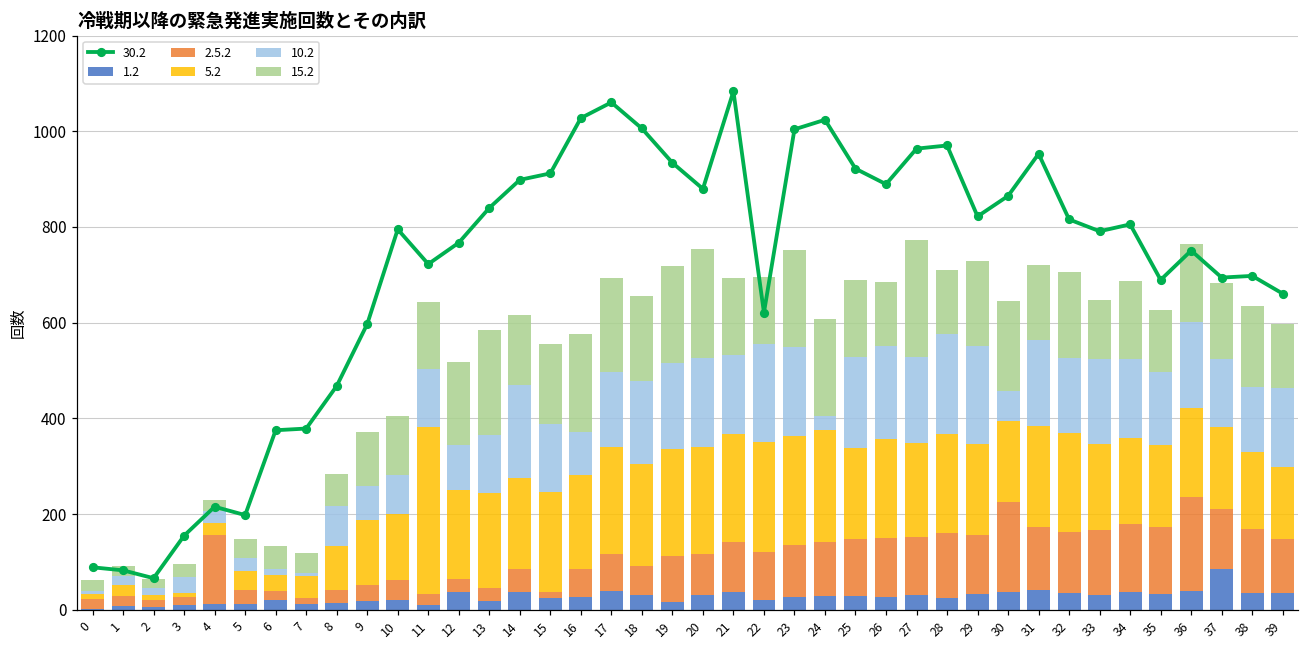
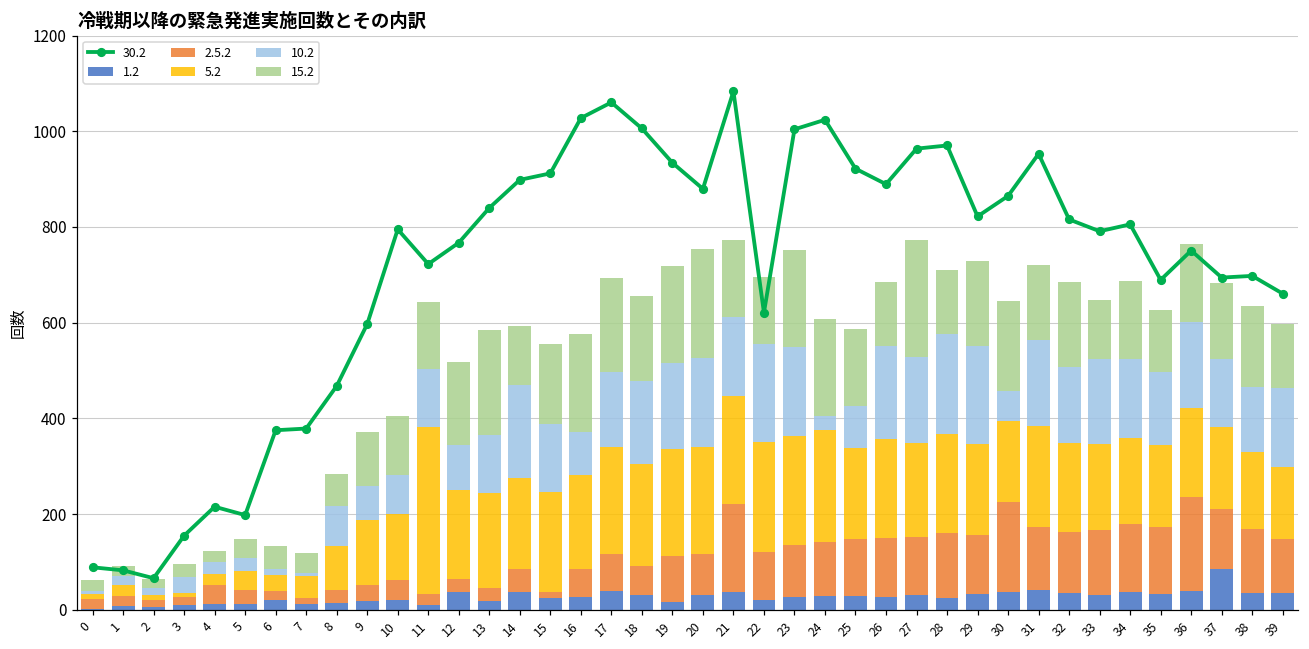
2.5.2, 4: 150 -> 40
15.2, 14: 150 -> 130
2.5.2, 21: 100 -> 180
10.2, 25: 190 -> 90
5.2, 32: 210 -> 190
